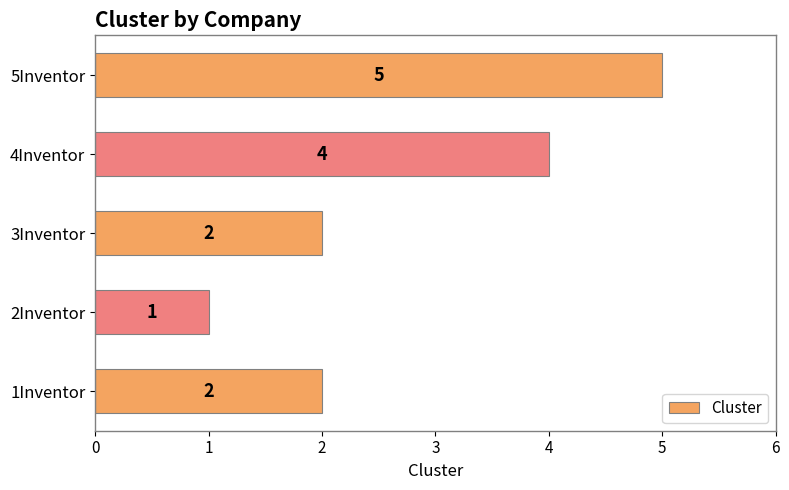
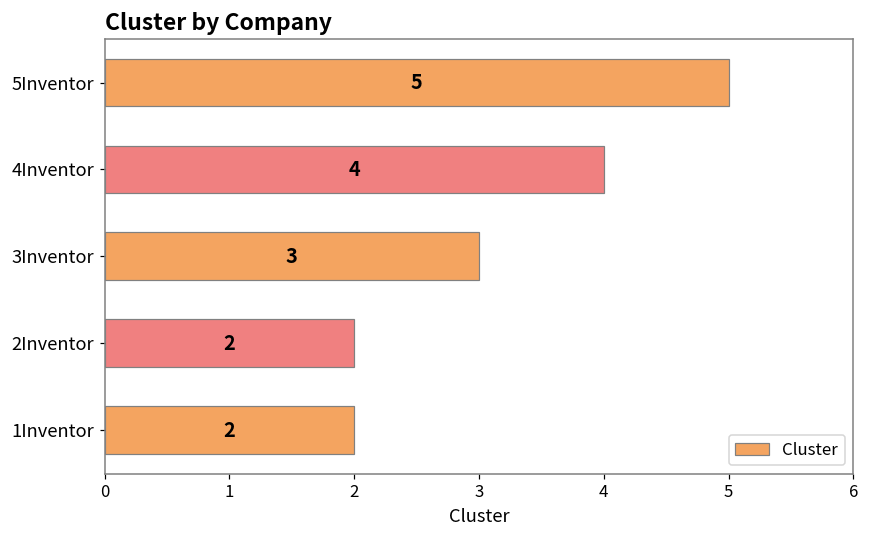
3Inventor: 2 -> 3
2Inventor: 1 -> 2
